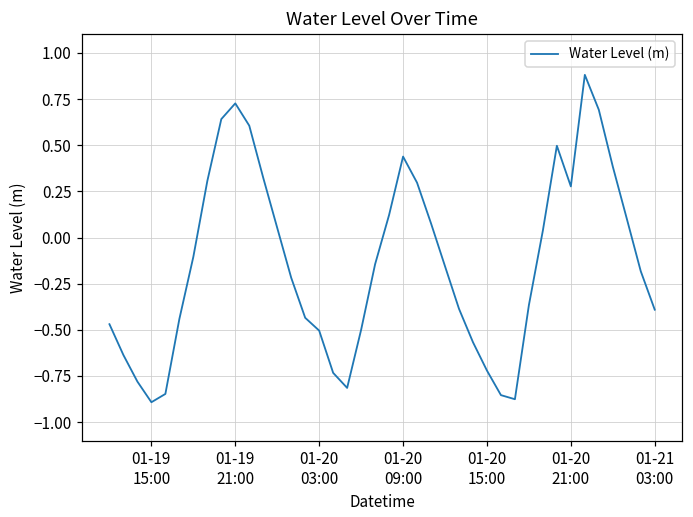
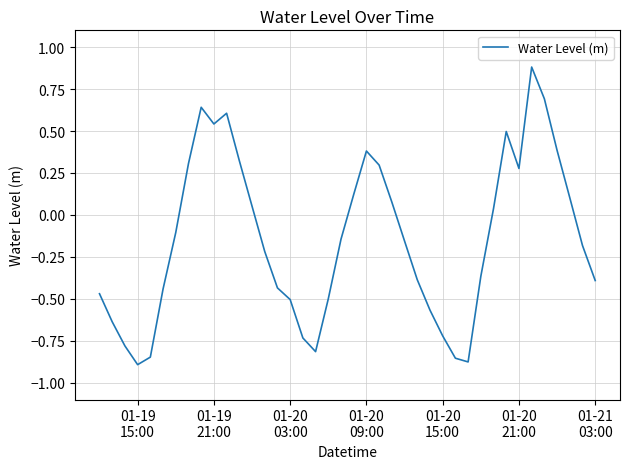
01-19 21:00: 0.73 -> 0.54
01-20 09:00: 0.44 -> 0.38
